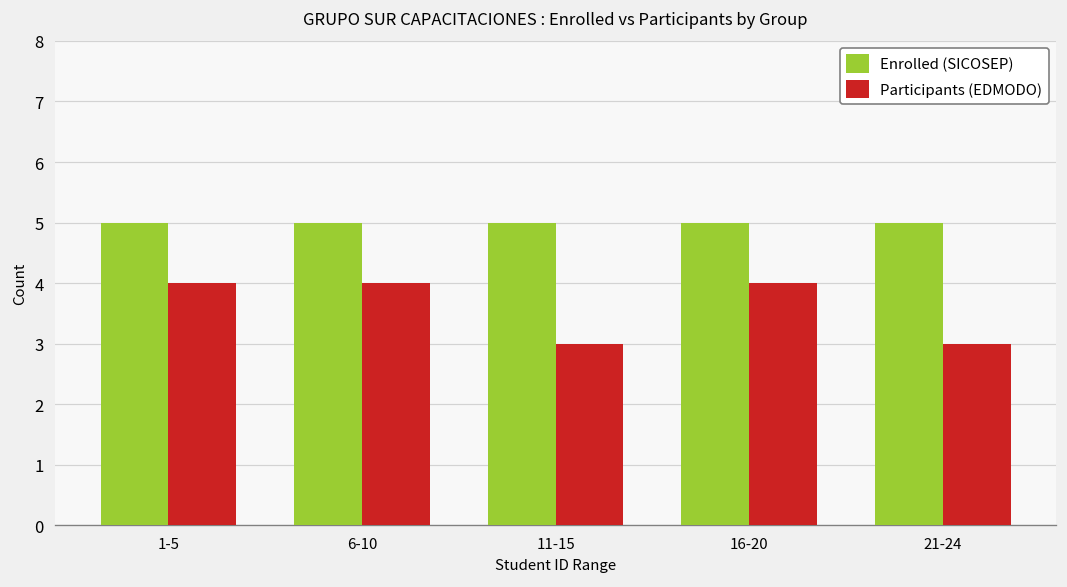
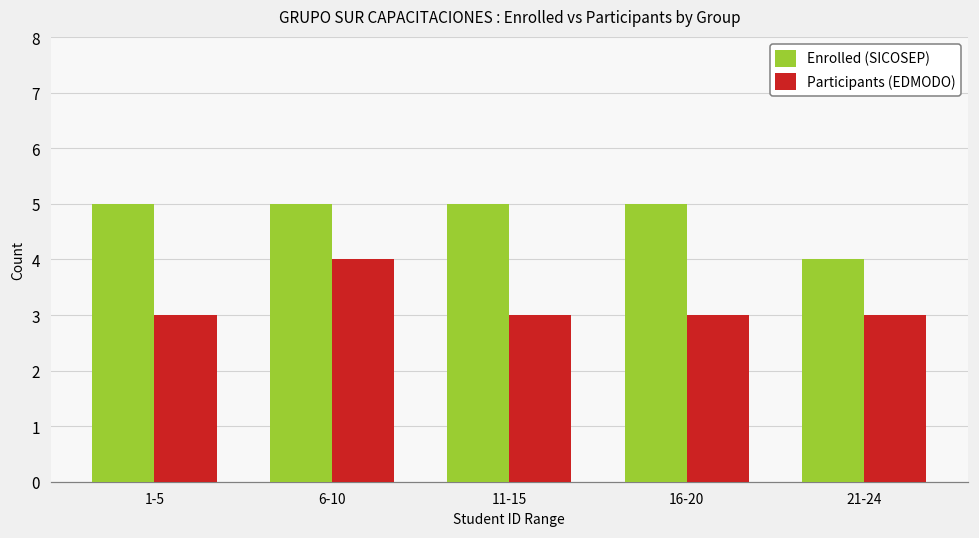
Participants (EDMODO), 1-5: 4 -> 3
Participants (EDMODO), 16-20: 4 -> 3
Enrolled (SICOSEP), 21-24: 5 -> 4
